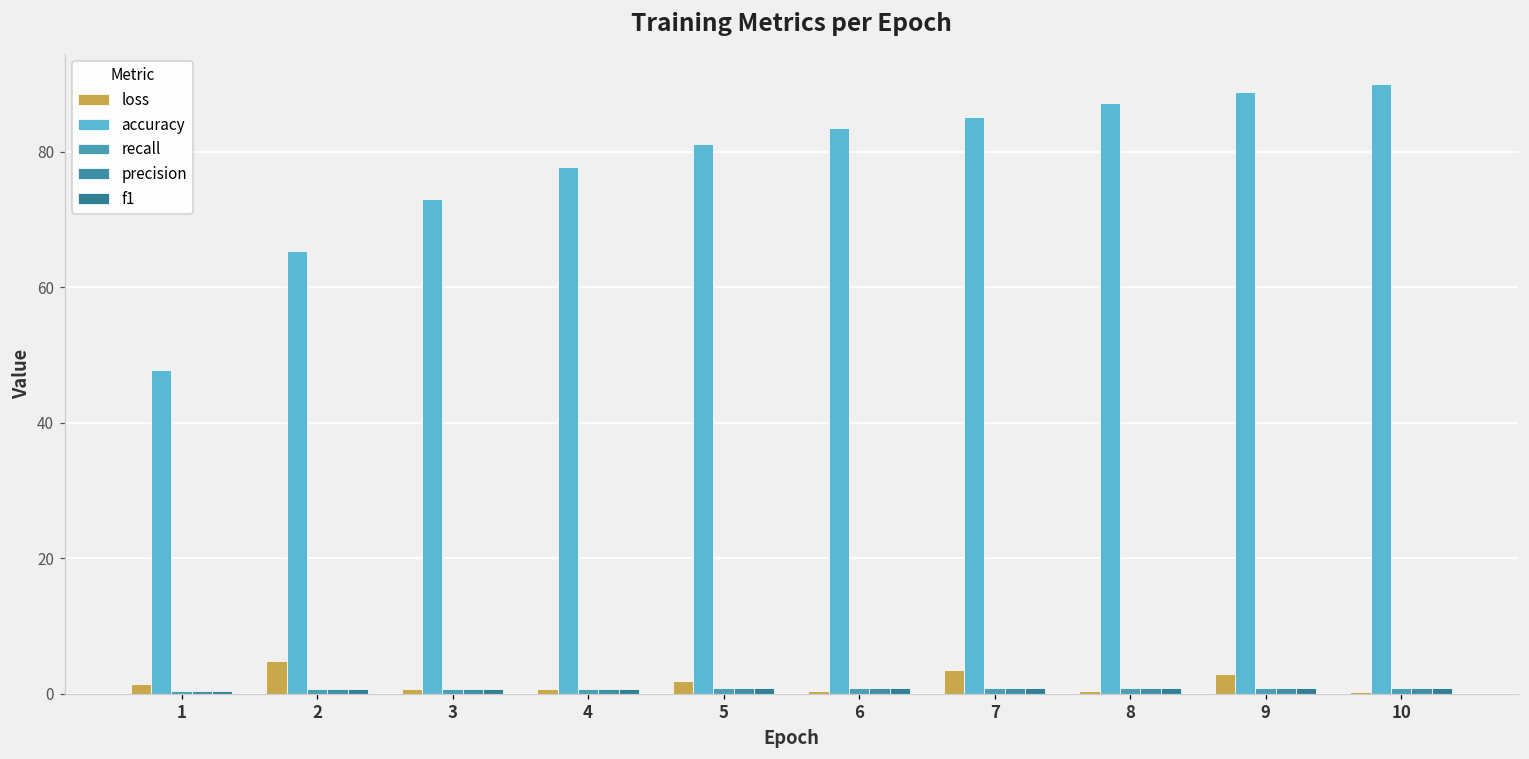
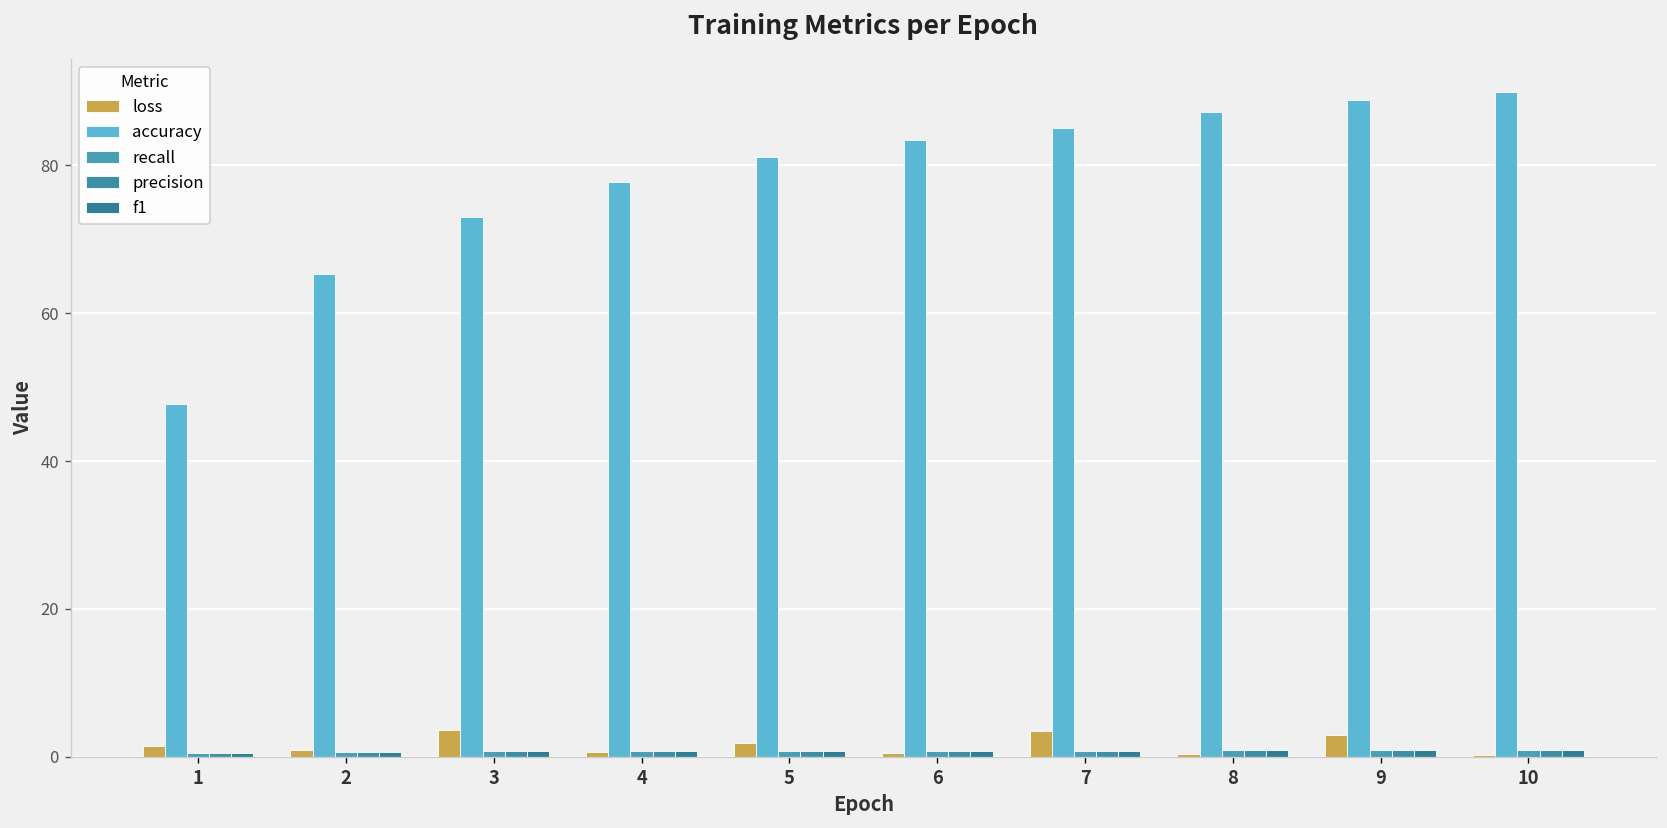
loss, 2: 5 -> 1
loss, 3: 1 -> 4
